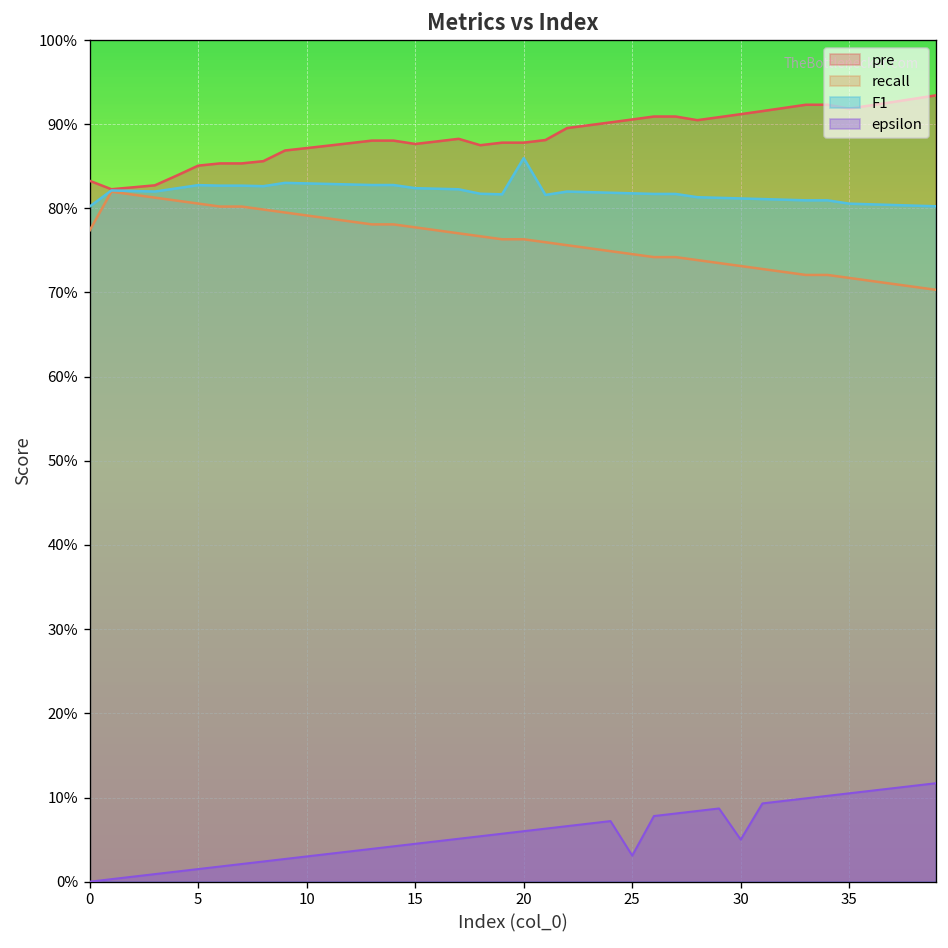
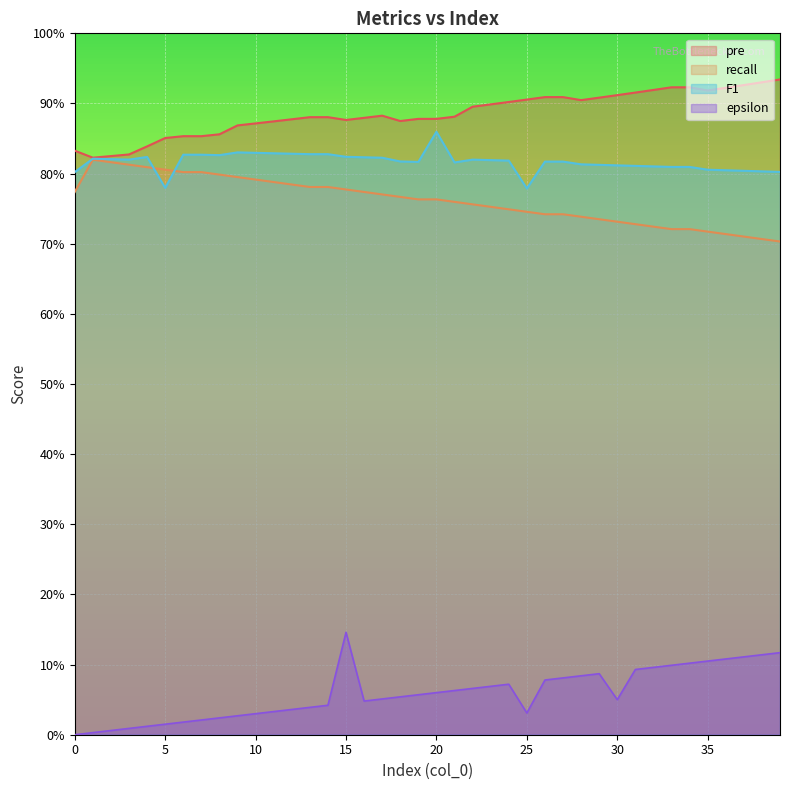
F1, 5: 83% -> 78%
epsilon, 15: 5% -> 15%
F1, 25: 82% -> 78%
